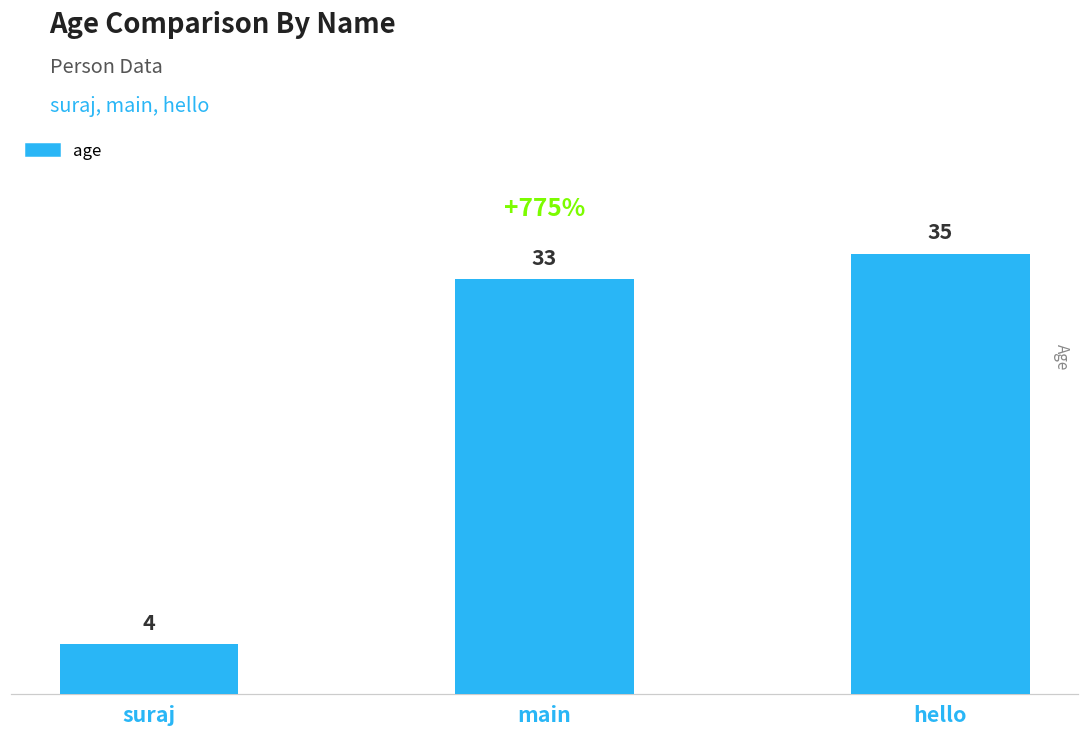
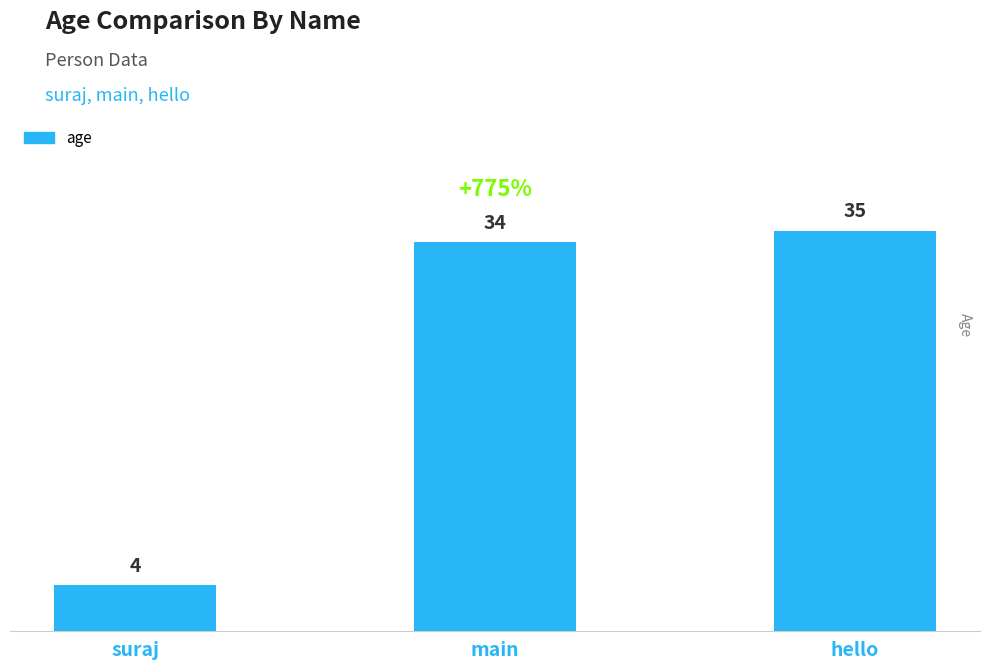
main: 33 -> 34
